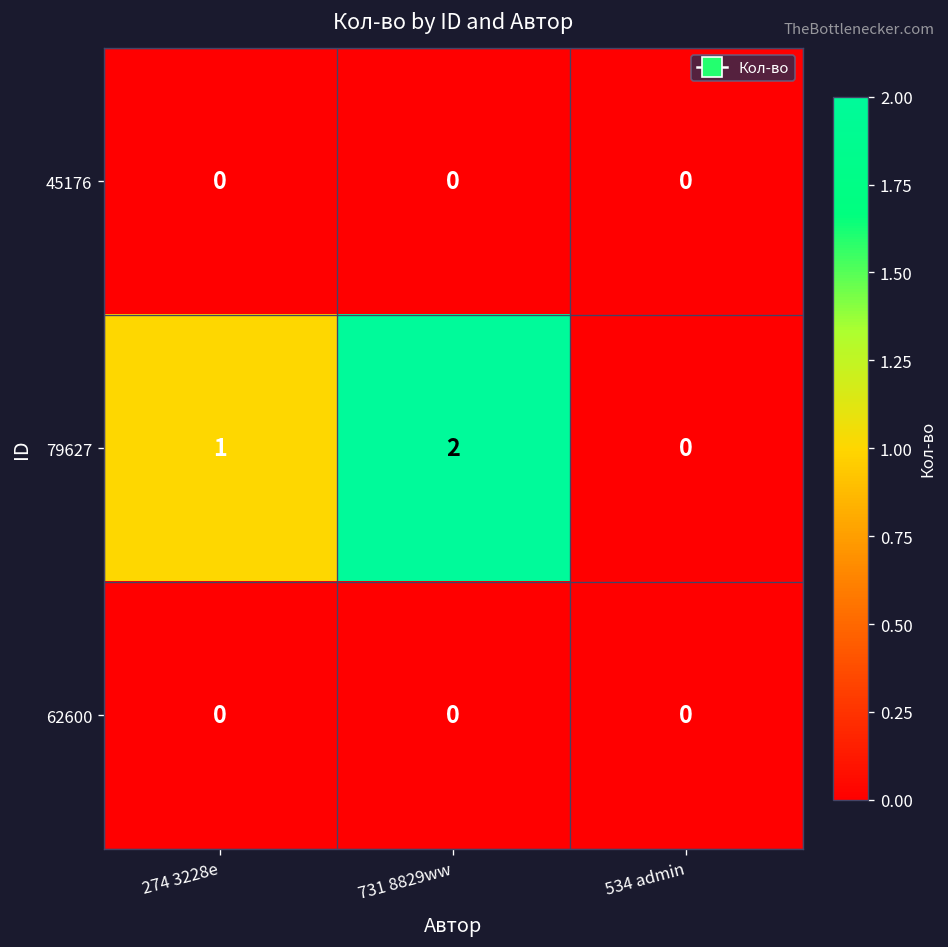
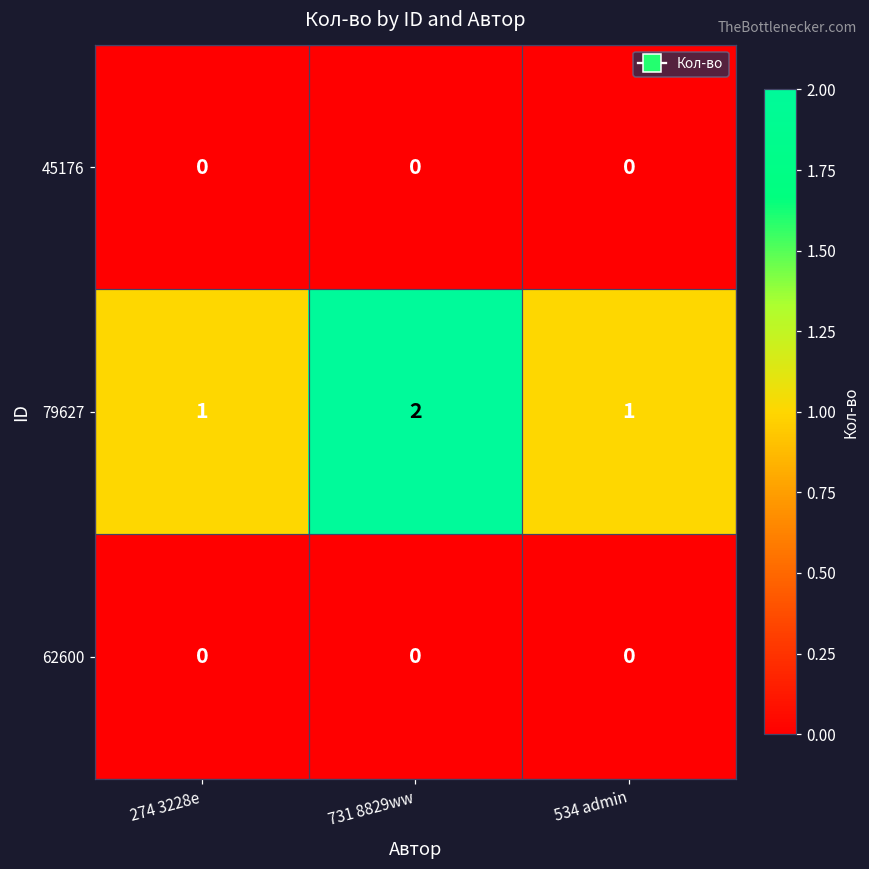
79627, 534 admin: 0 -> 1
